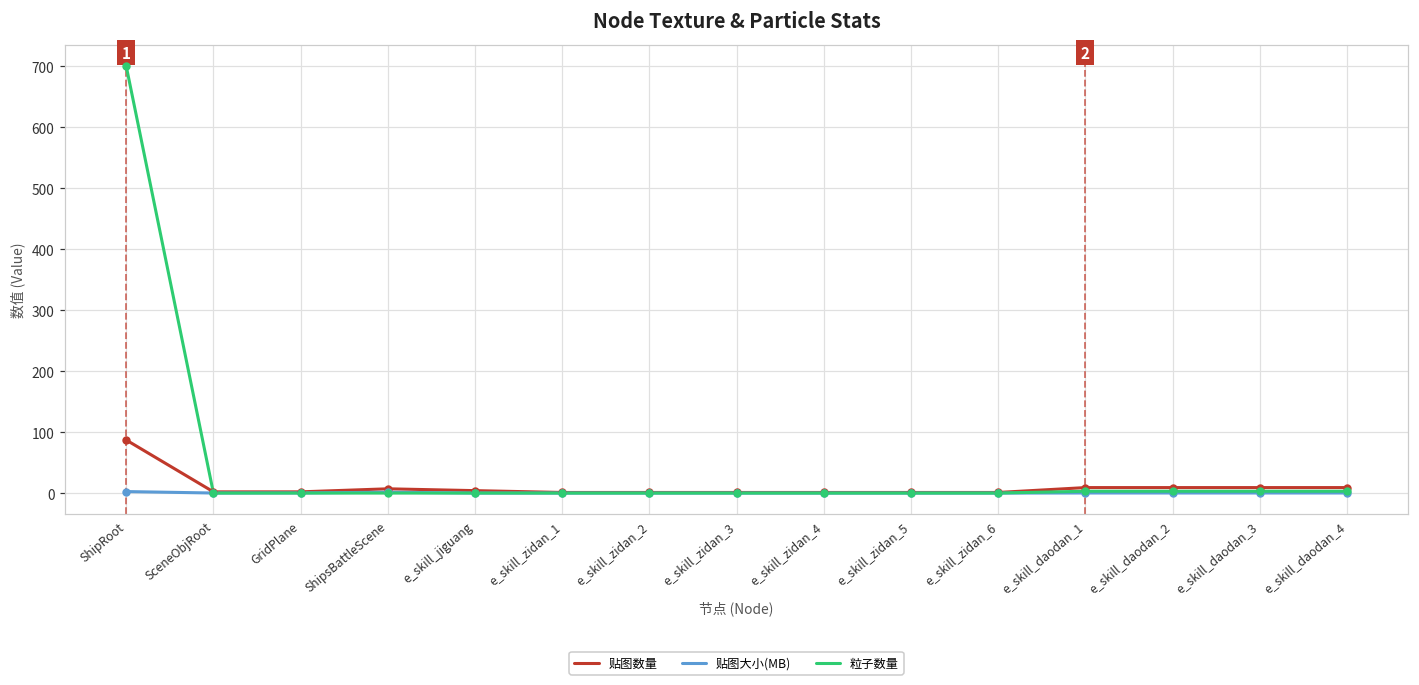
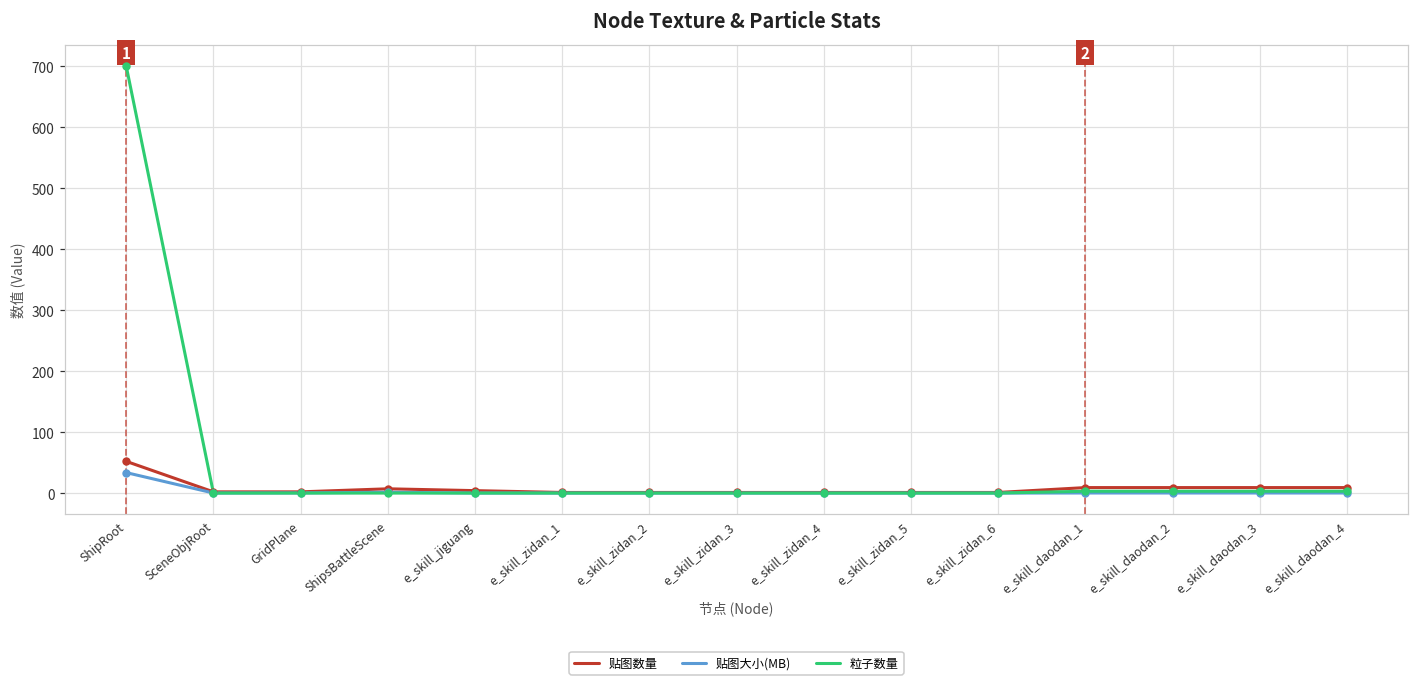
贴图数量, ShipRoot: 90 -> 50
贴图大小(MB), ShipRoot: 0 -> 30
